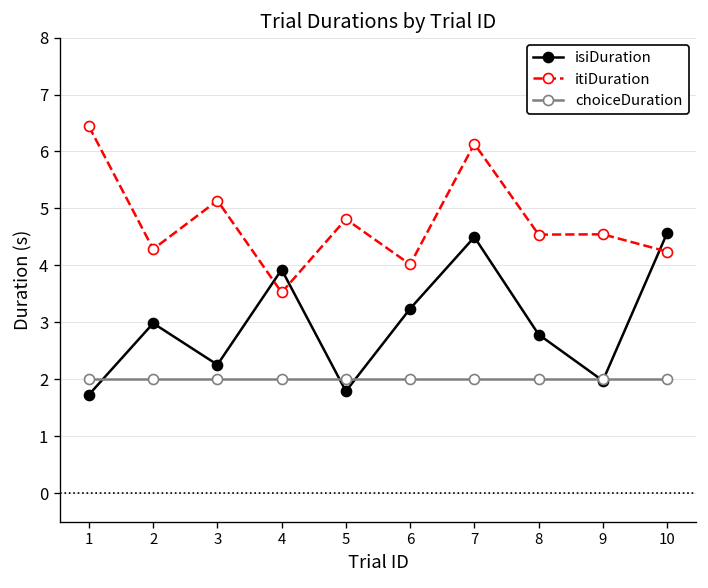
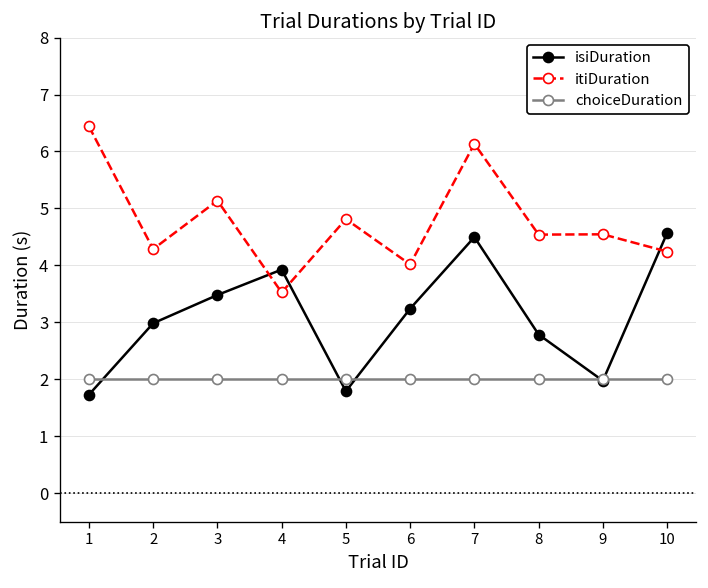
isiDuration, 3: 2.3 -> 3.5
